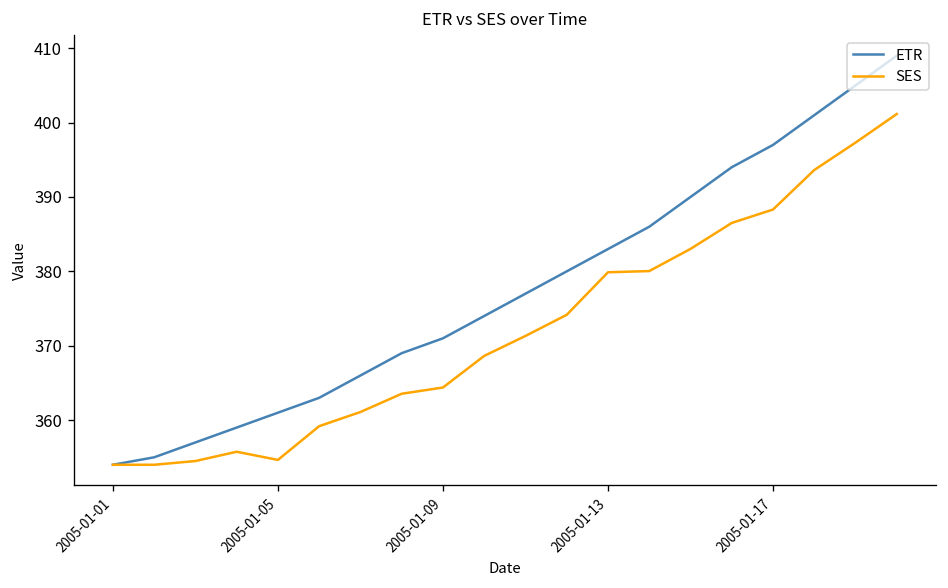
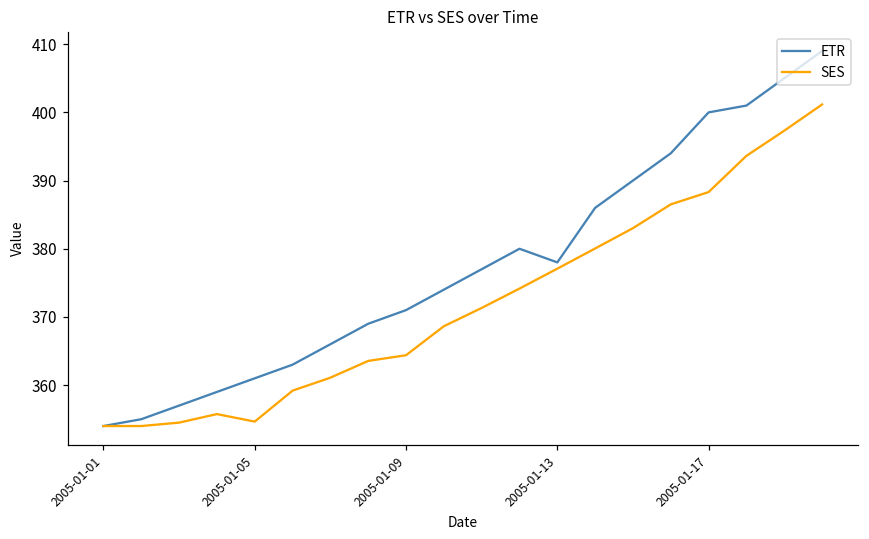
ETR, 2005-01-13: 383 -> 378
SES, 2005-01-13: 380 -> 377
ETR, 2005-01-17: 397 -> 400
